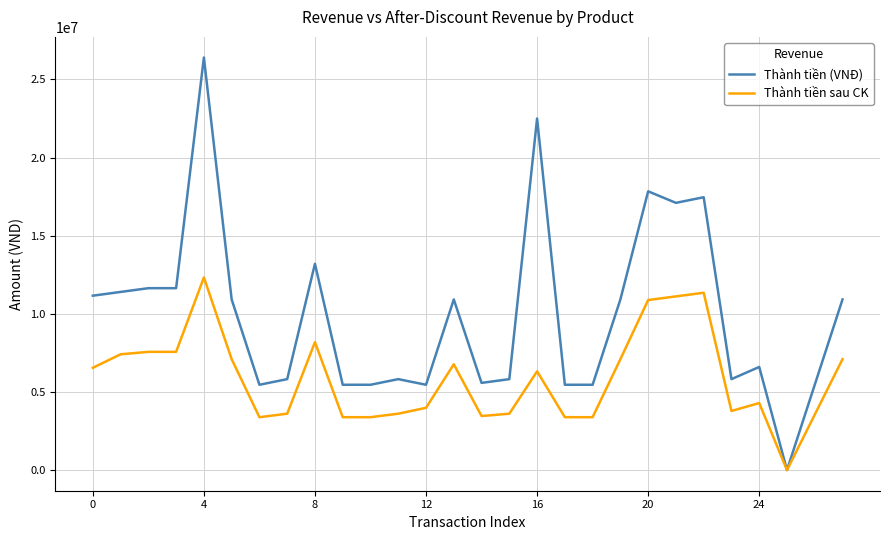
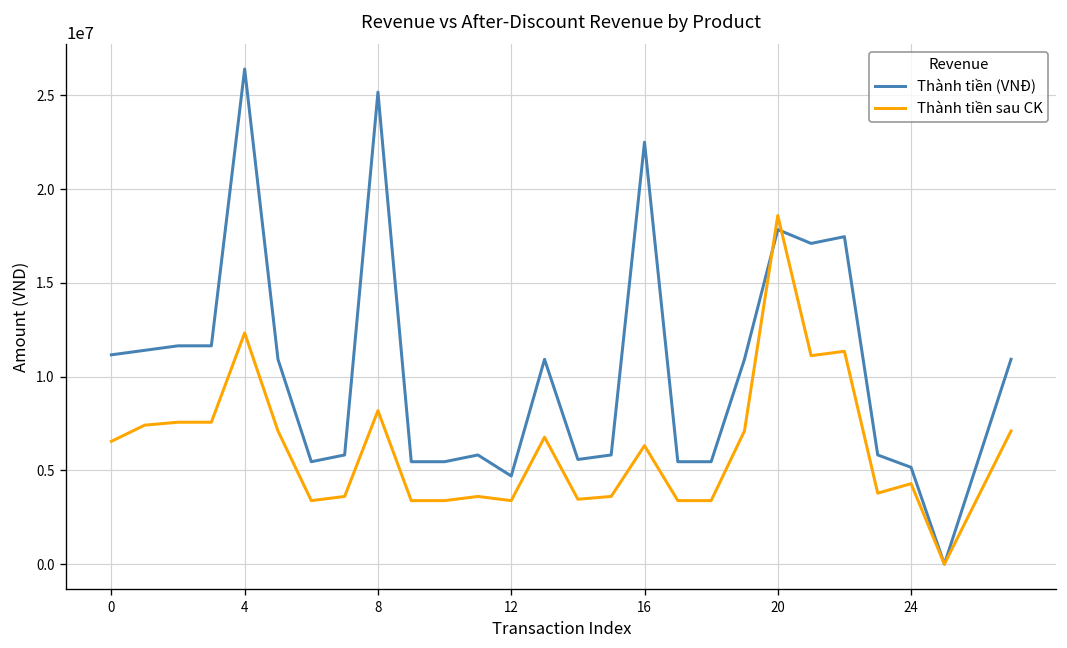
Thành tiền (VNĐ), 8: 13200000 -> 25200000
Thành tiền (VNĐ), 12: 5500000 -> 4700000
Thành tiền sau CK, 12: 4000000 -> 3400000
Thành tiền sau CK, 20: 10900000 -> 18600000
Thành tiền (VNĐ), 24: 6600000 -> 5200000
